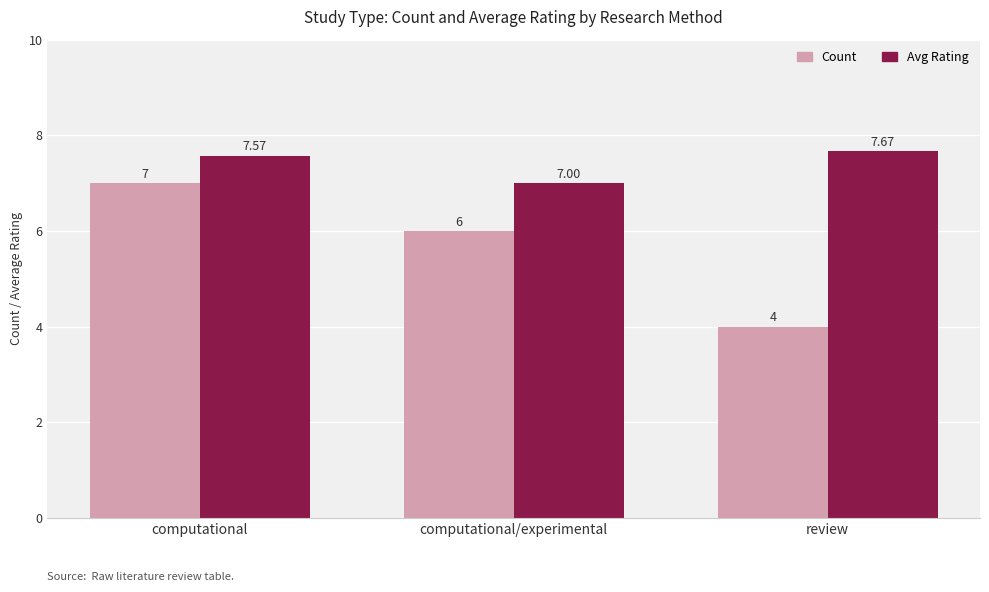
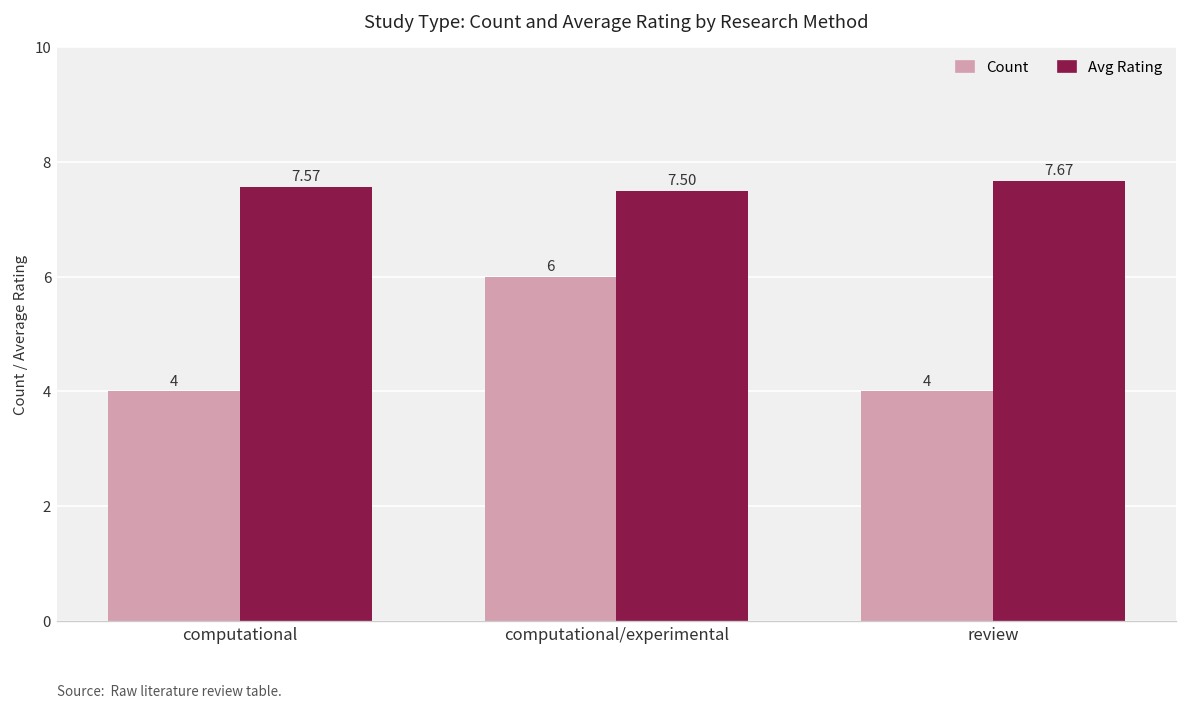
Count, computational: 7 -> 4
Avg Rating, computational/experimental: 7.00 -> 7.50
